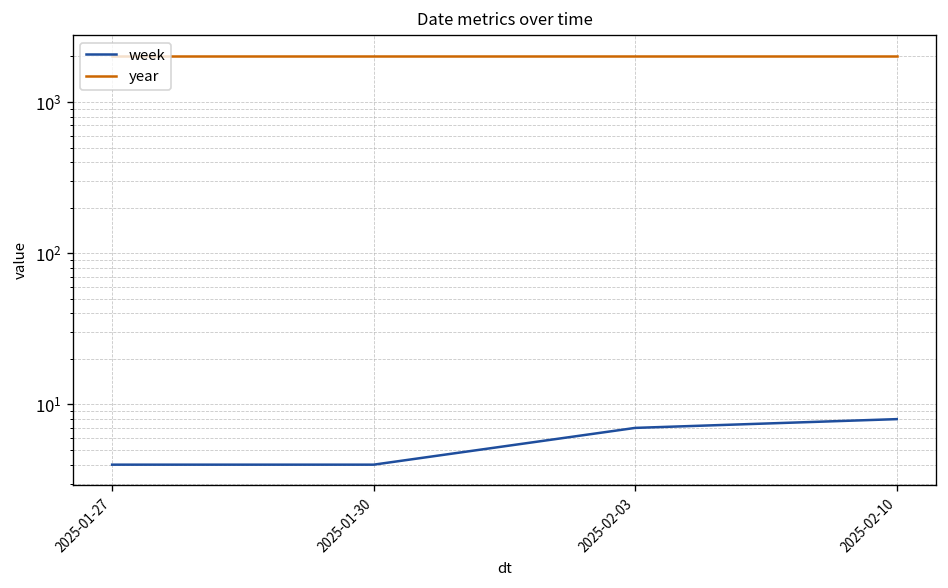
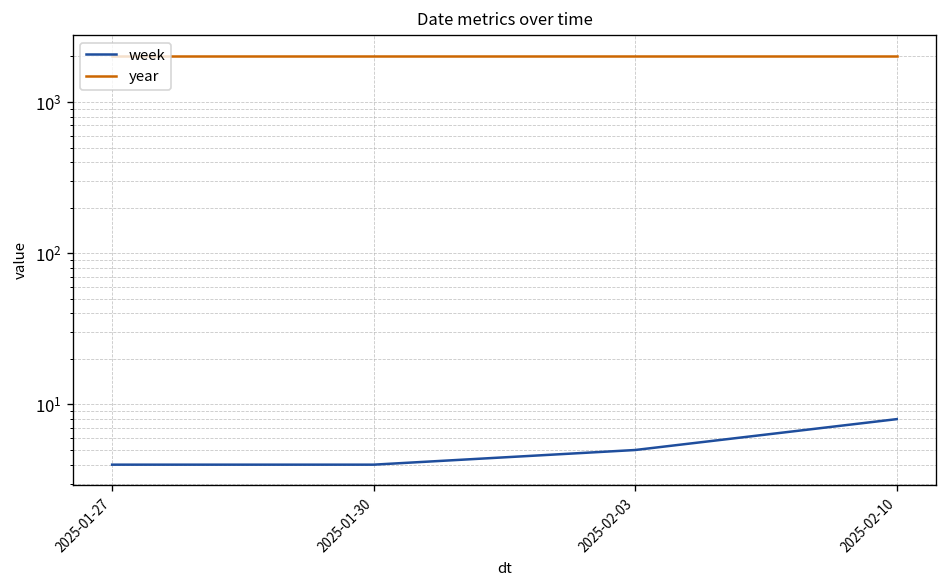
week, 2025-02-03: 7 -> 5
